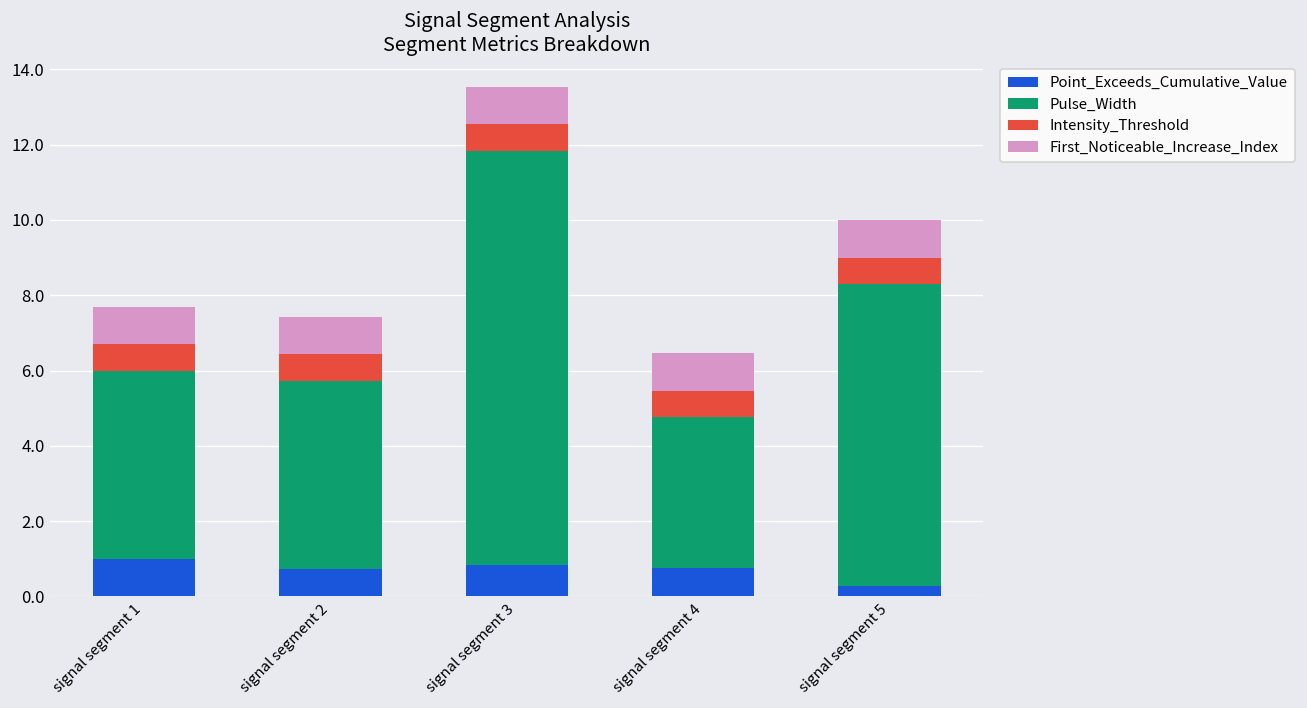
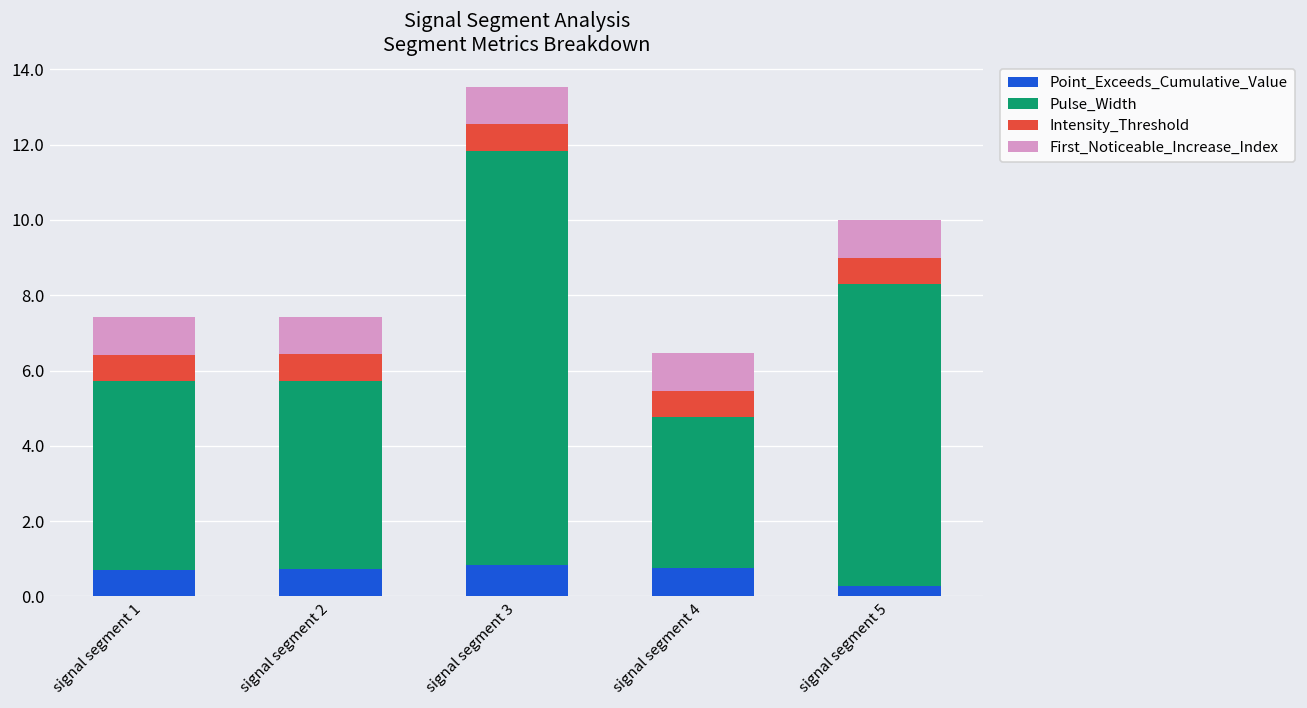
Point_Exceeds_Cumulative_Value, signal segment 1: 1.0 -> 0.7
